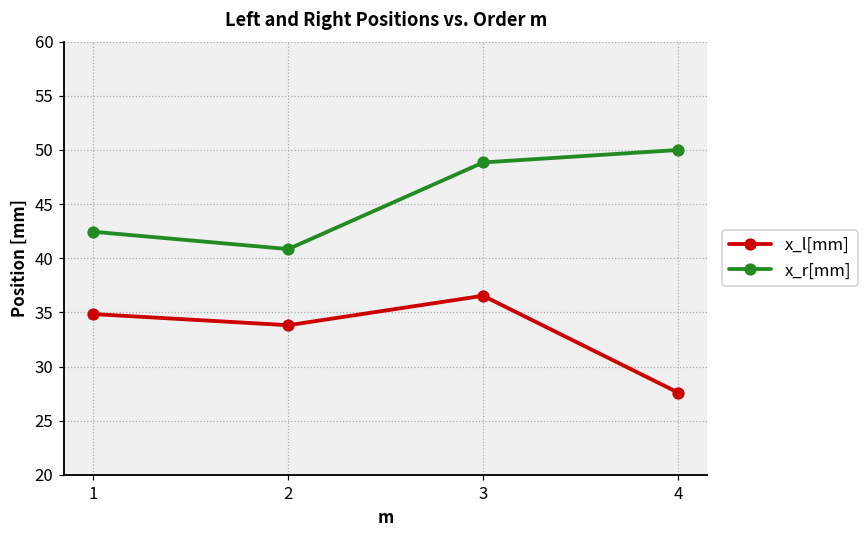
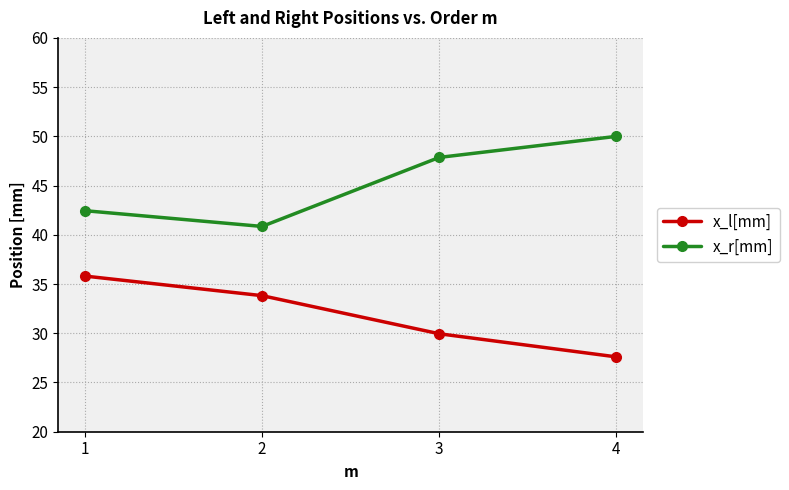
x_l[mm], 1: 35 -> 36
x_l[mm], 3: 37 -> 30
x_r[mm], 3: 49 -> 48
